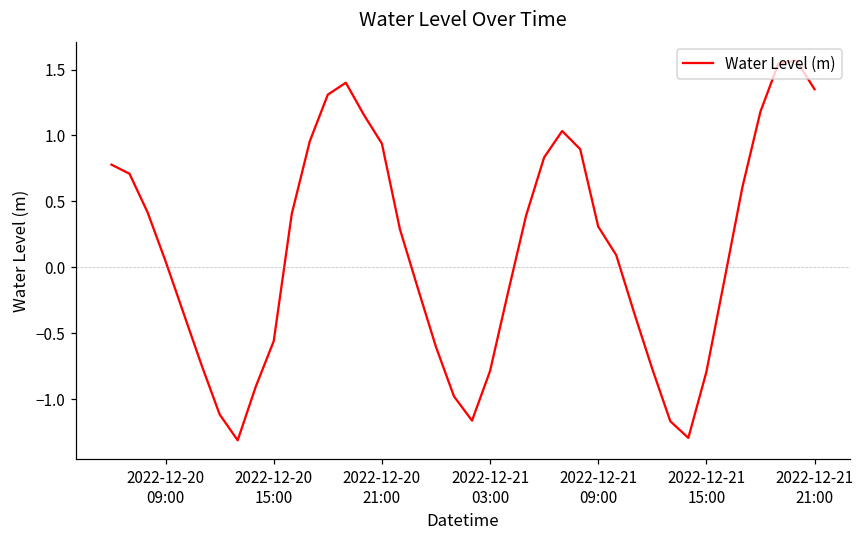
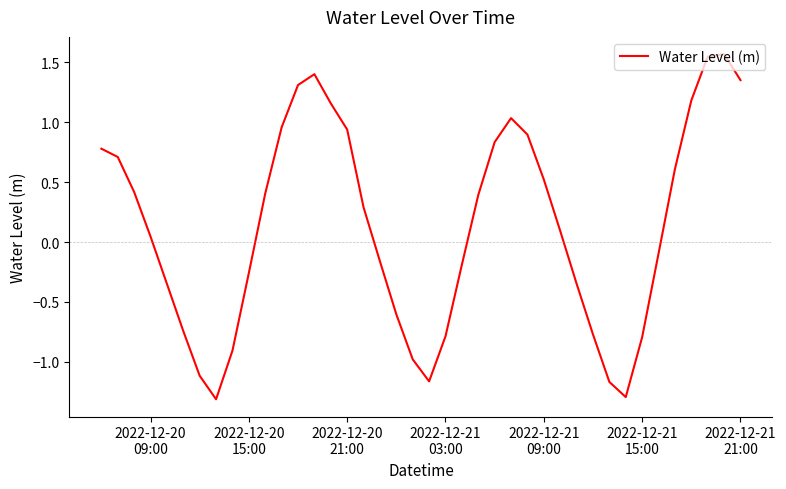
2022-12-20 15:00: -0.56 -> -0.26
2022-12-21 09:00: 0.31 -> 0.52
